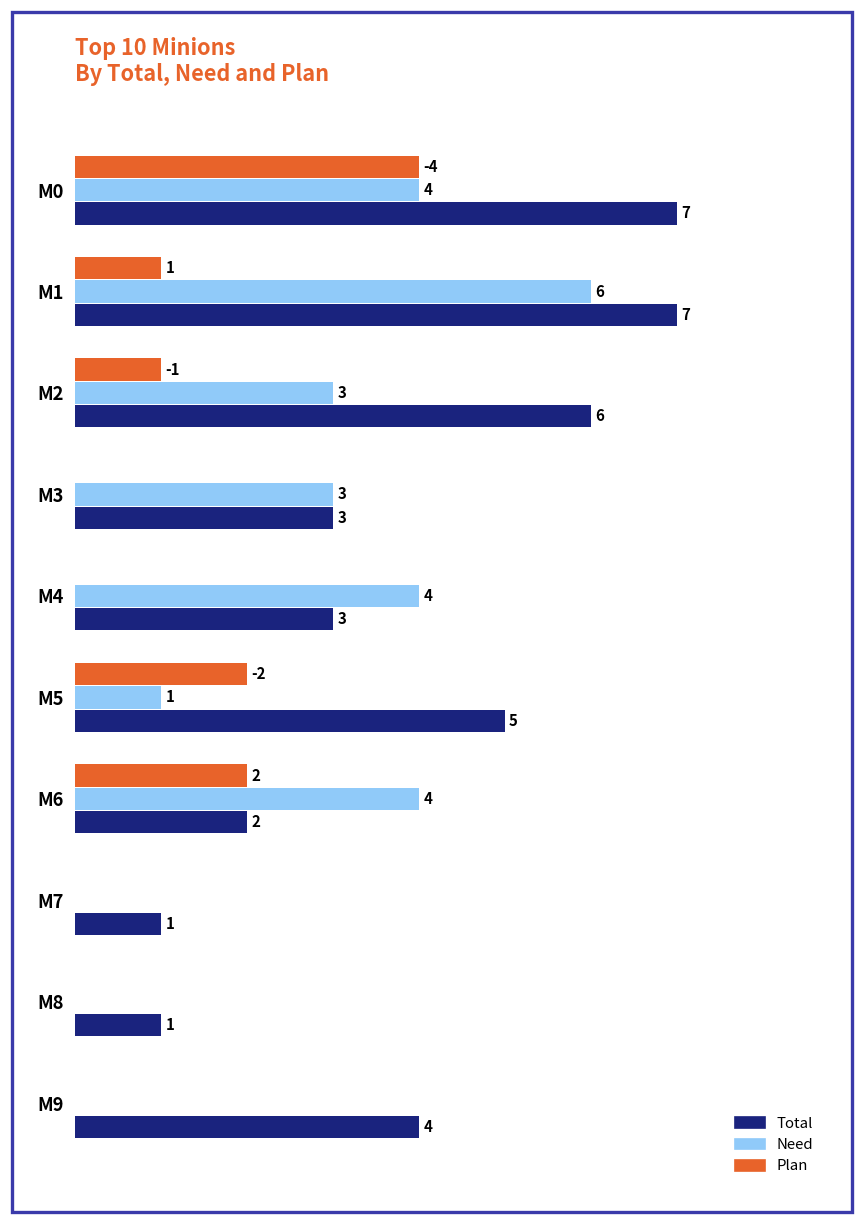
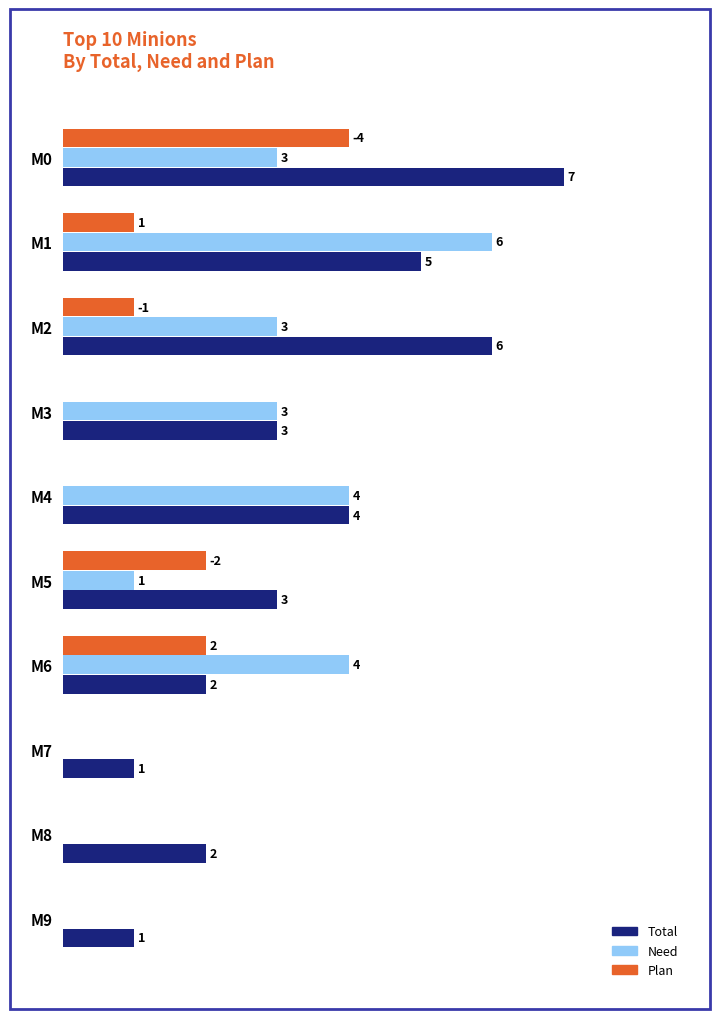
Need, M0: 4 -> 3
Total, M1: 7 -> 5
Total, M4: 3 -> 4
Total, M5: 5 -> 3
Total, M8: 1 -> 2
Total, M9: 4 -> 1
